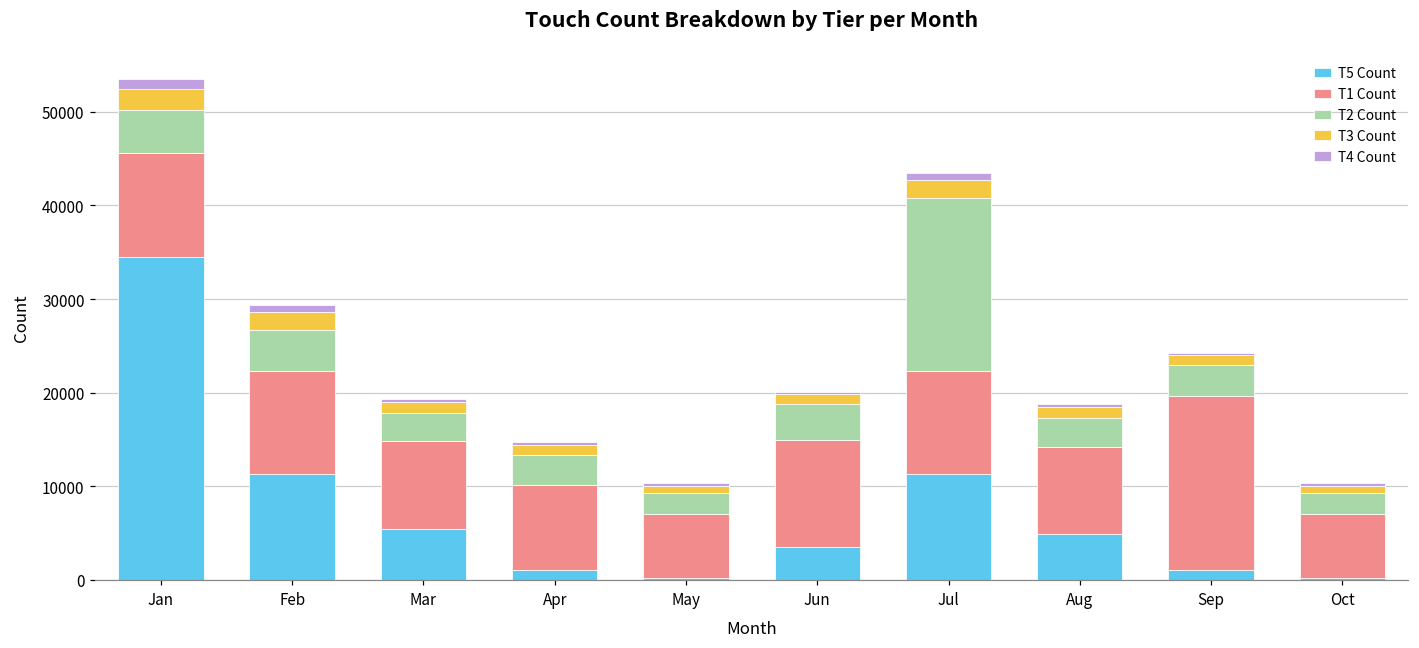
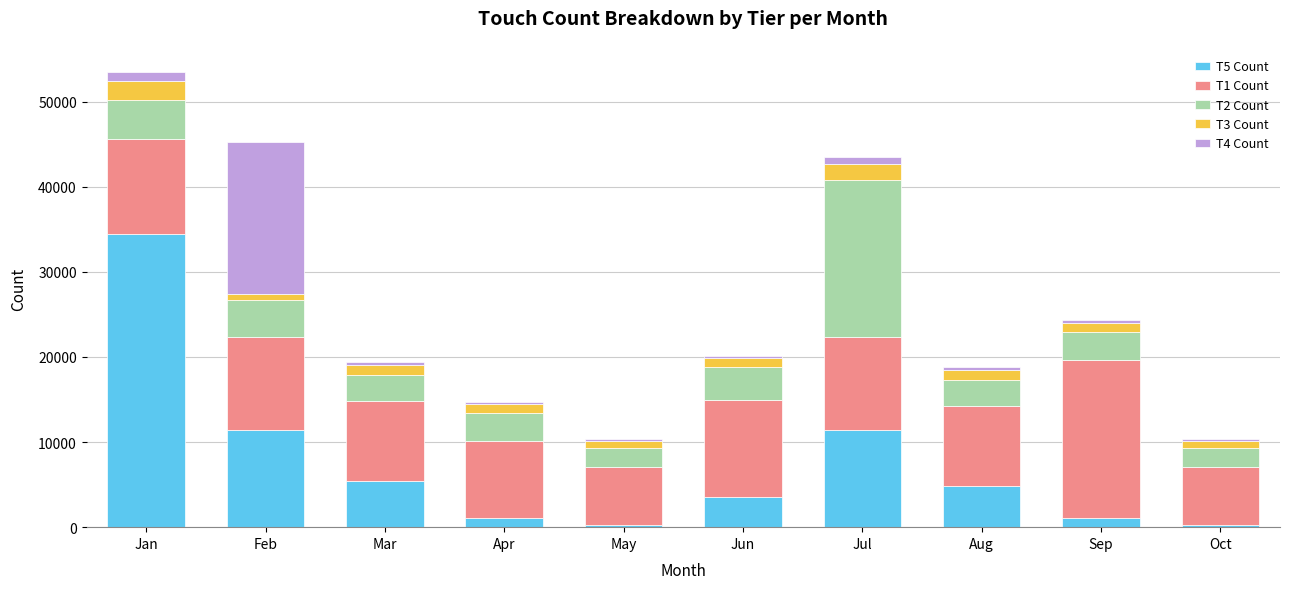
T3 Count, Feb: 2000 -> 1000
T4 Count, Feb: 1000 -> 18000
